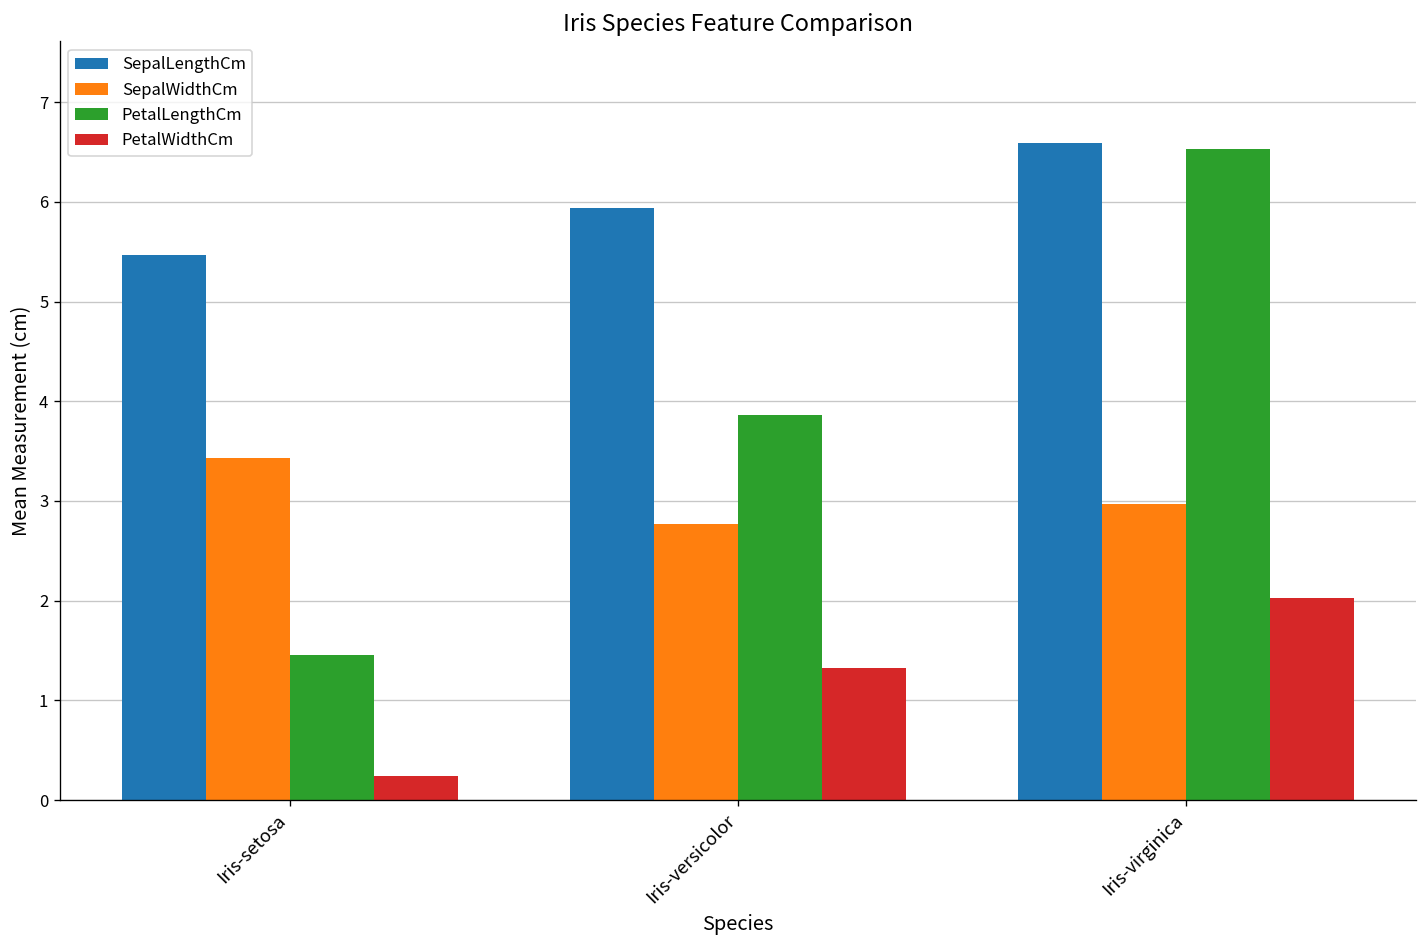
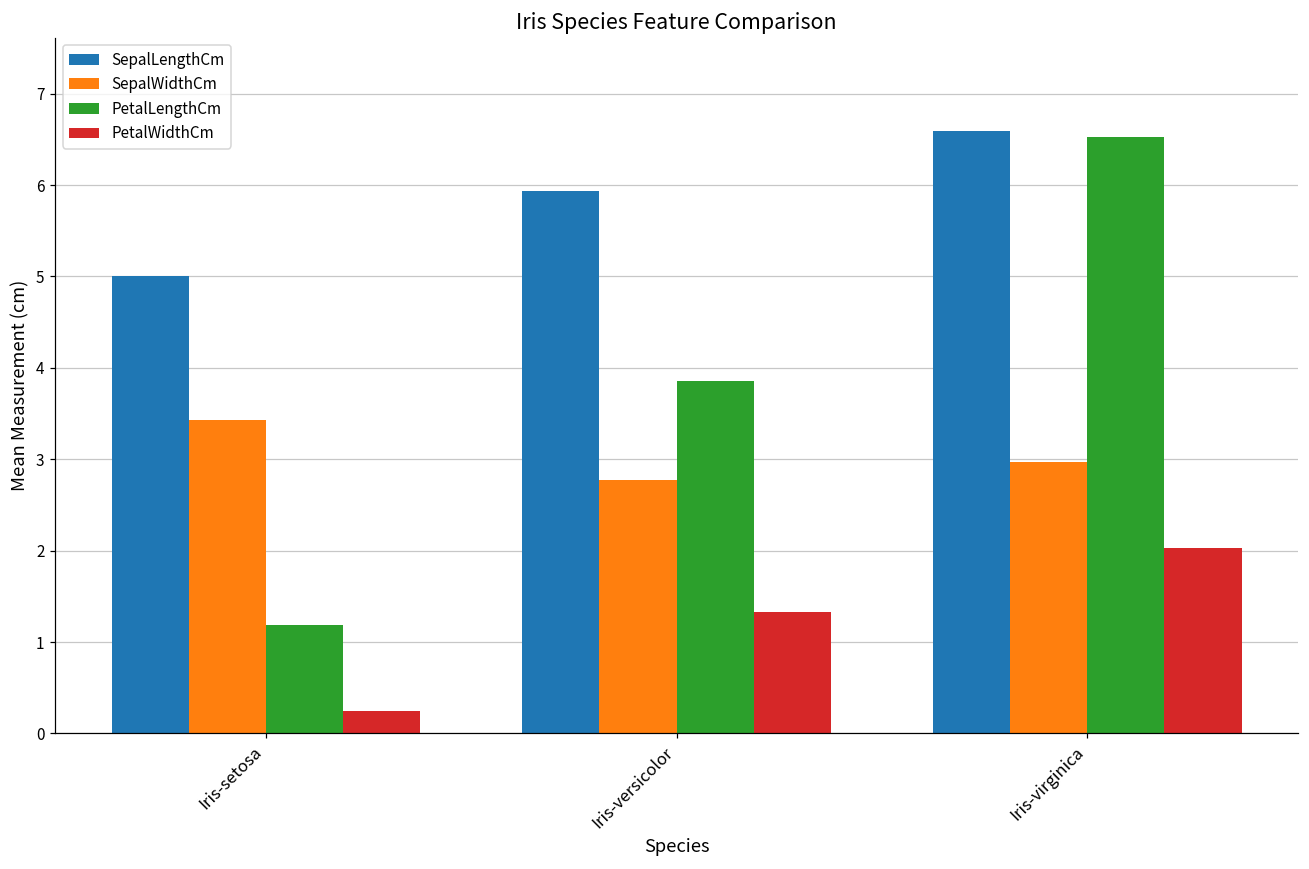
SepalLengthCm, Iris-setosa: 5.5 -> 5.0
PetalLengthCm, Iris-setosa: 1.5 -> 1.2
